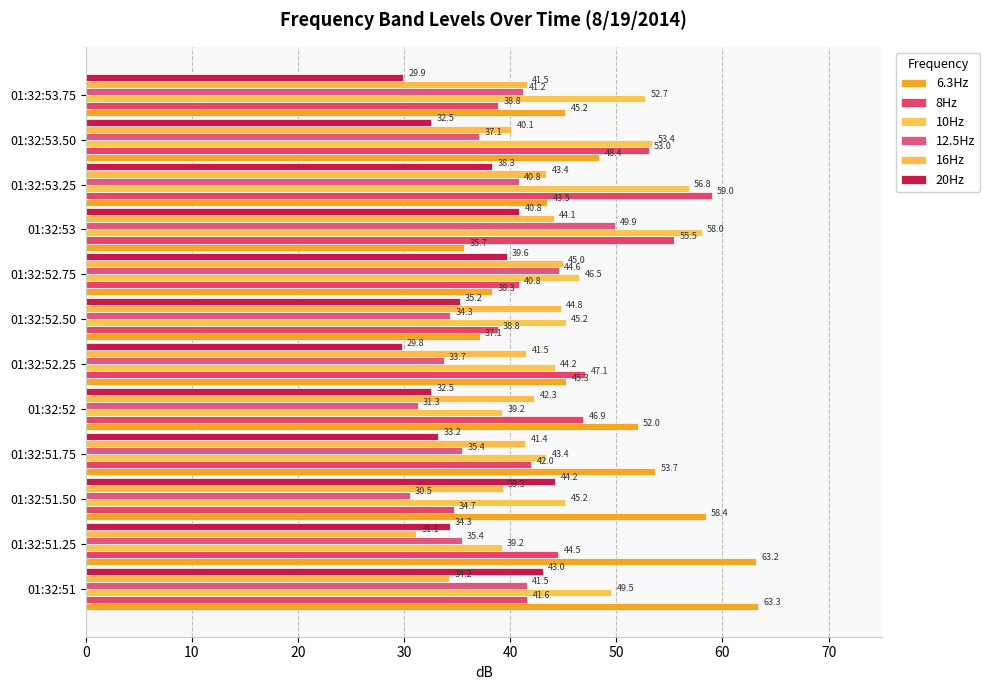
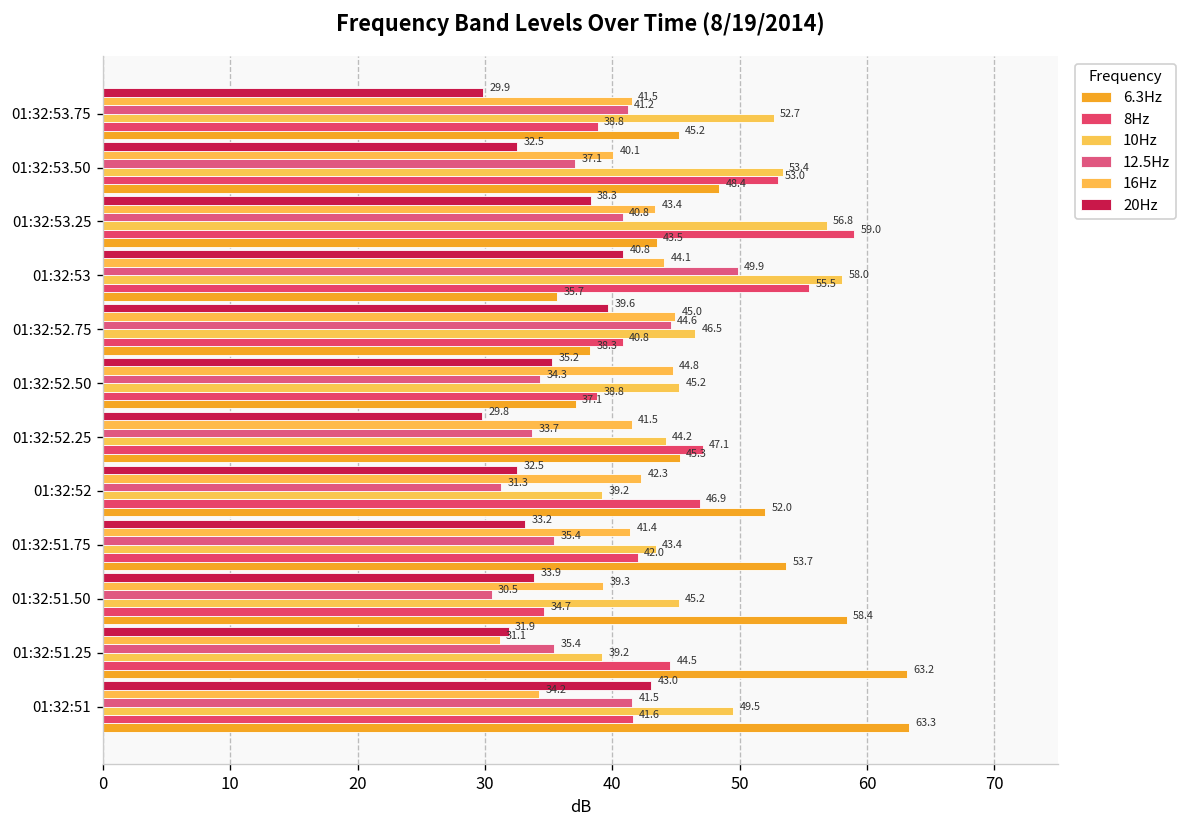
20Hz, 01:32:51.50: 44.2 -> 33.9
20Hz, 01:32:51.25: 34.3 -> 31.9
